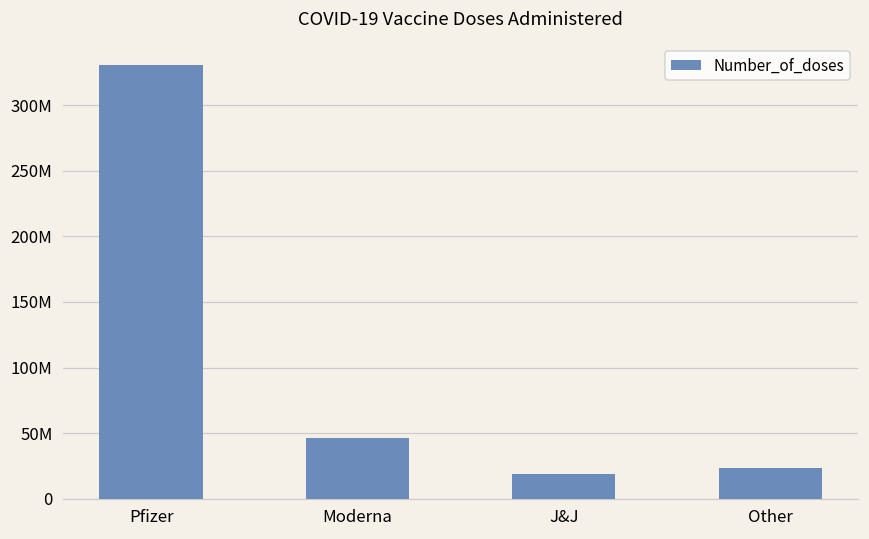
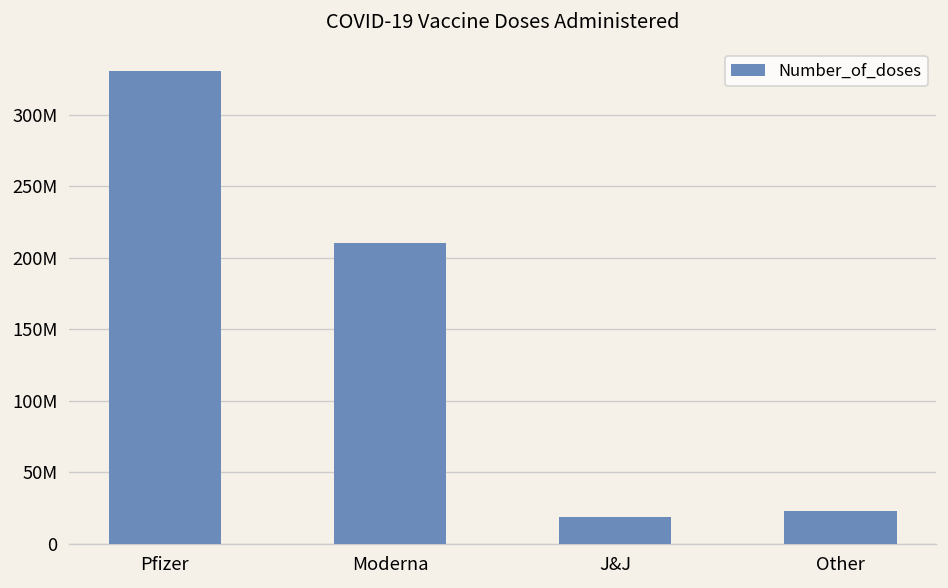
Moderna: 46000000 -> 210000000
